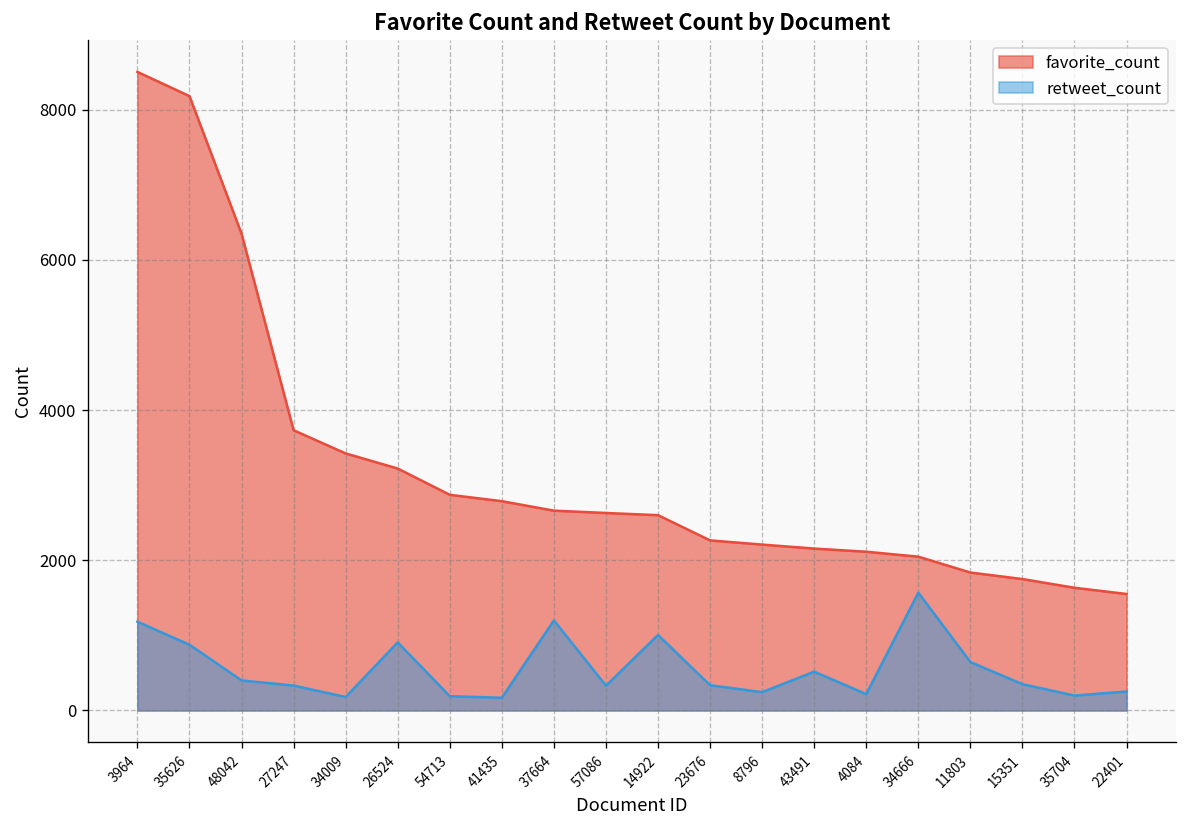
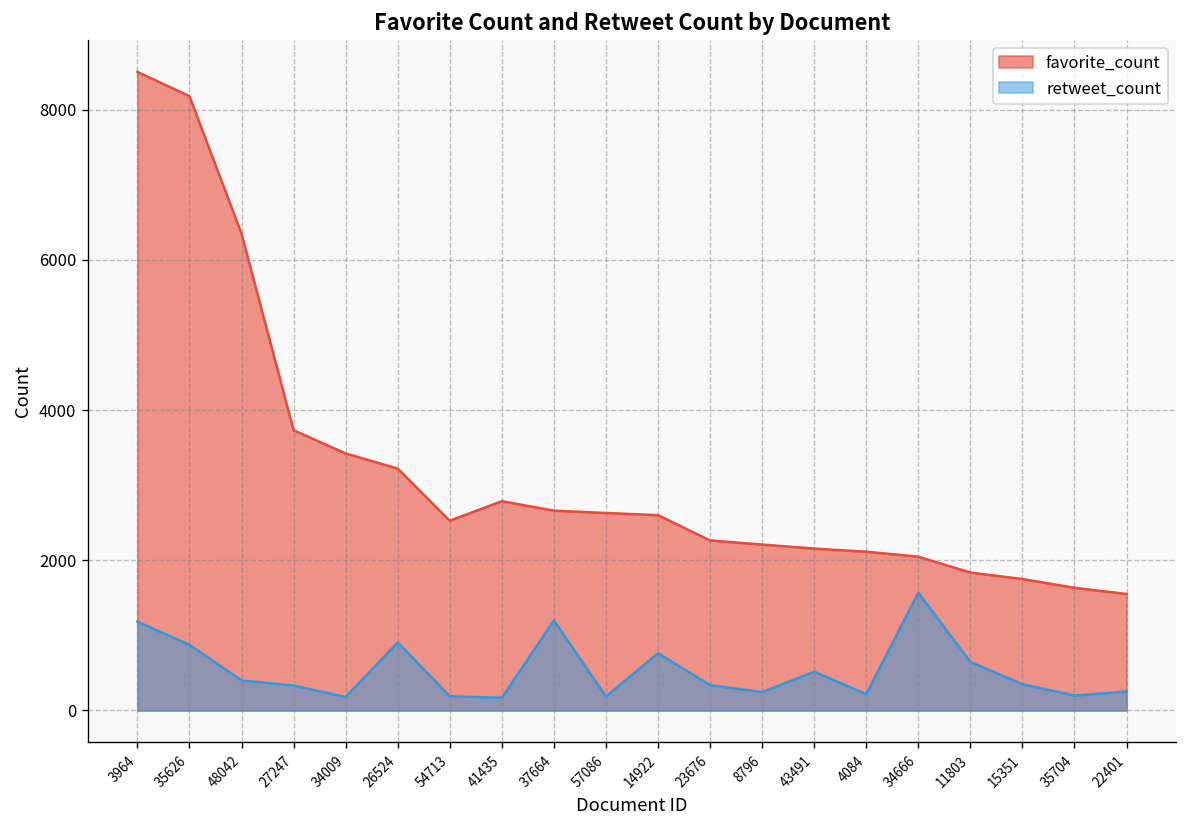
favorite_count, 54713: 2900 -> 2500
retweet_count, 57086: 300 -> 200
retweet_count, 14922: 1000 -> 800
